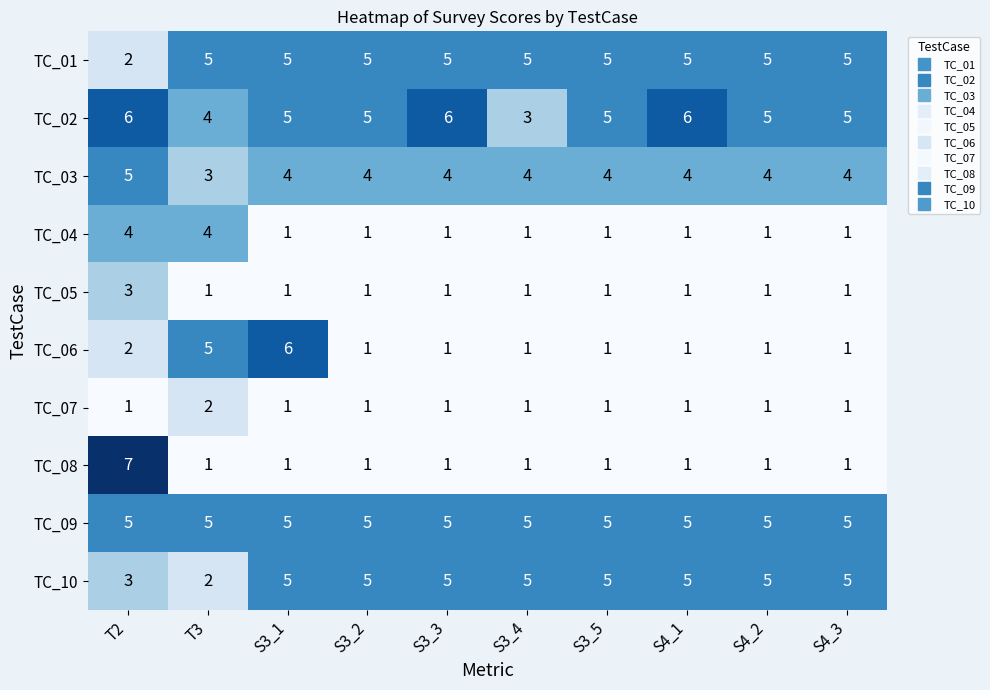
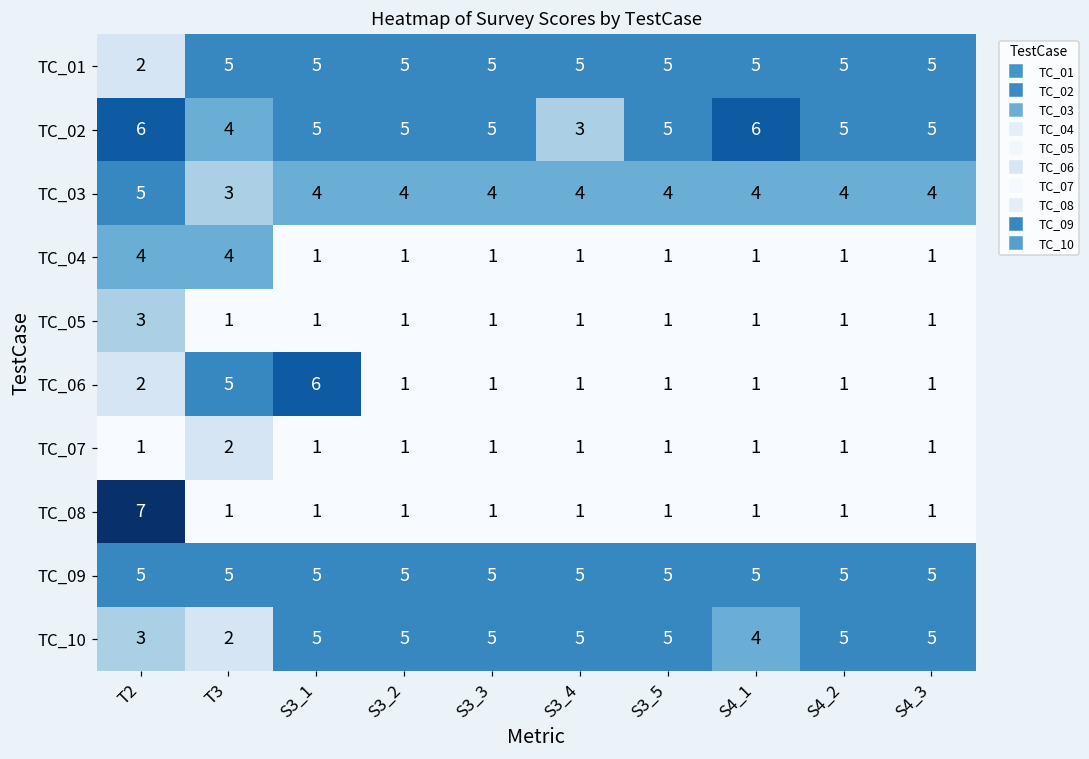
TC_02, S3_3: 6 -> 5
TC_10, S4_1: 5 -> 4
